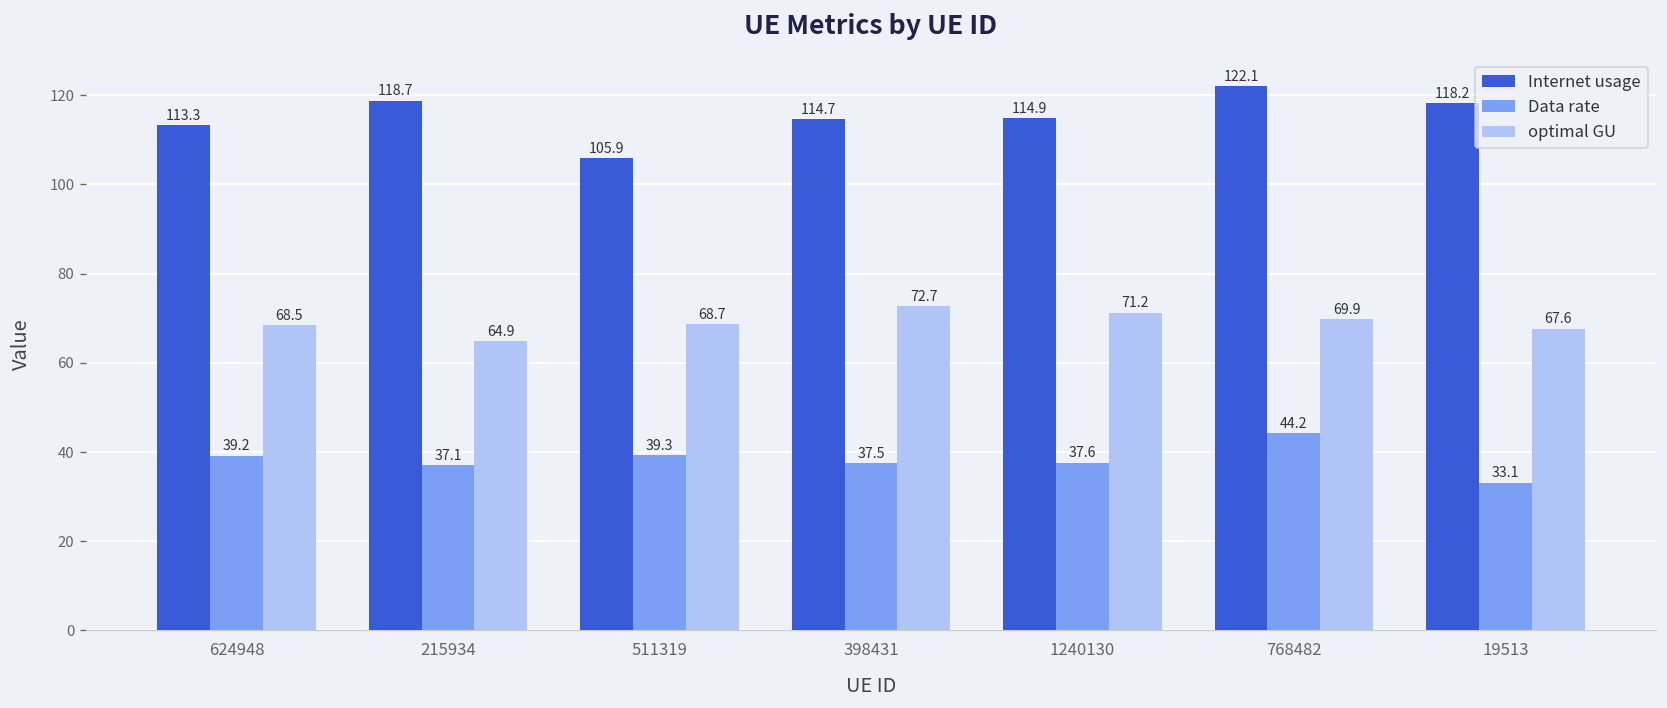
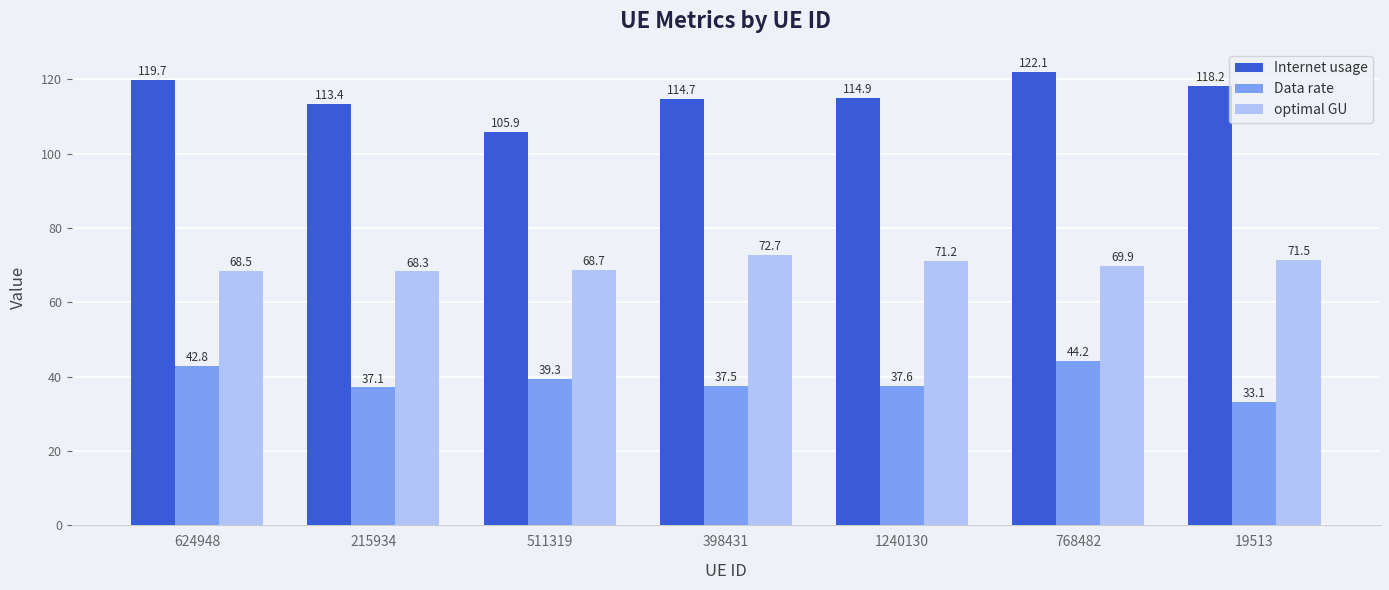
Internet usage, 624948: 113.3 -> 119.7
Data rate, 624948: 39.2 -> 42.8
Internet usage, 215934: 118.7 -> 113.4
optimal GU, 215934: 64.9 -> 68.3
optimal GU, 19513: 67.6 -> 71.5
